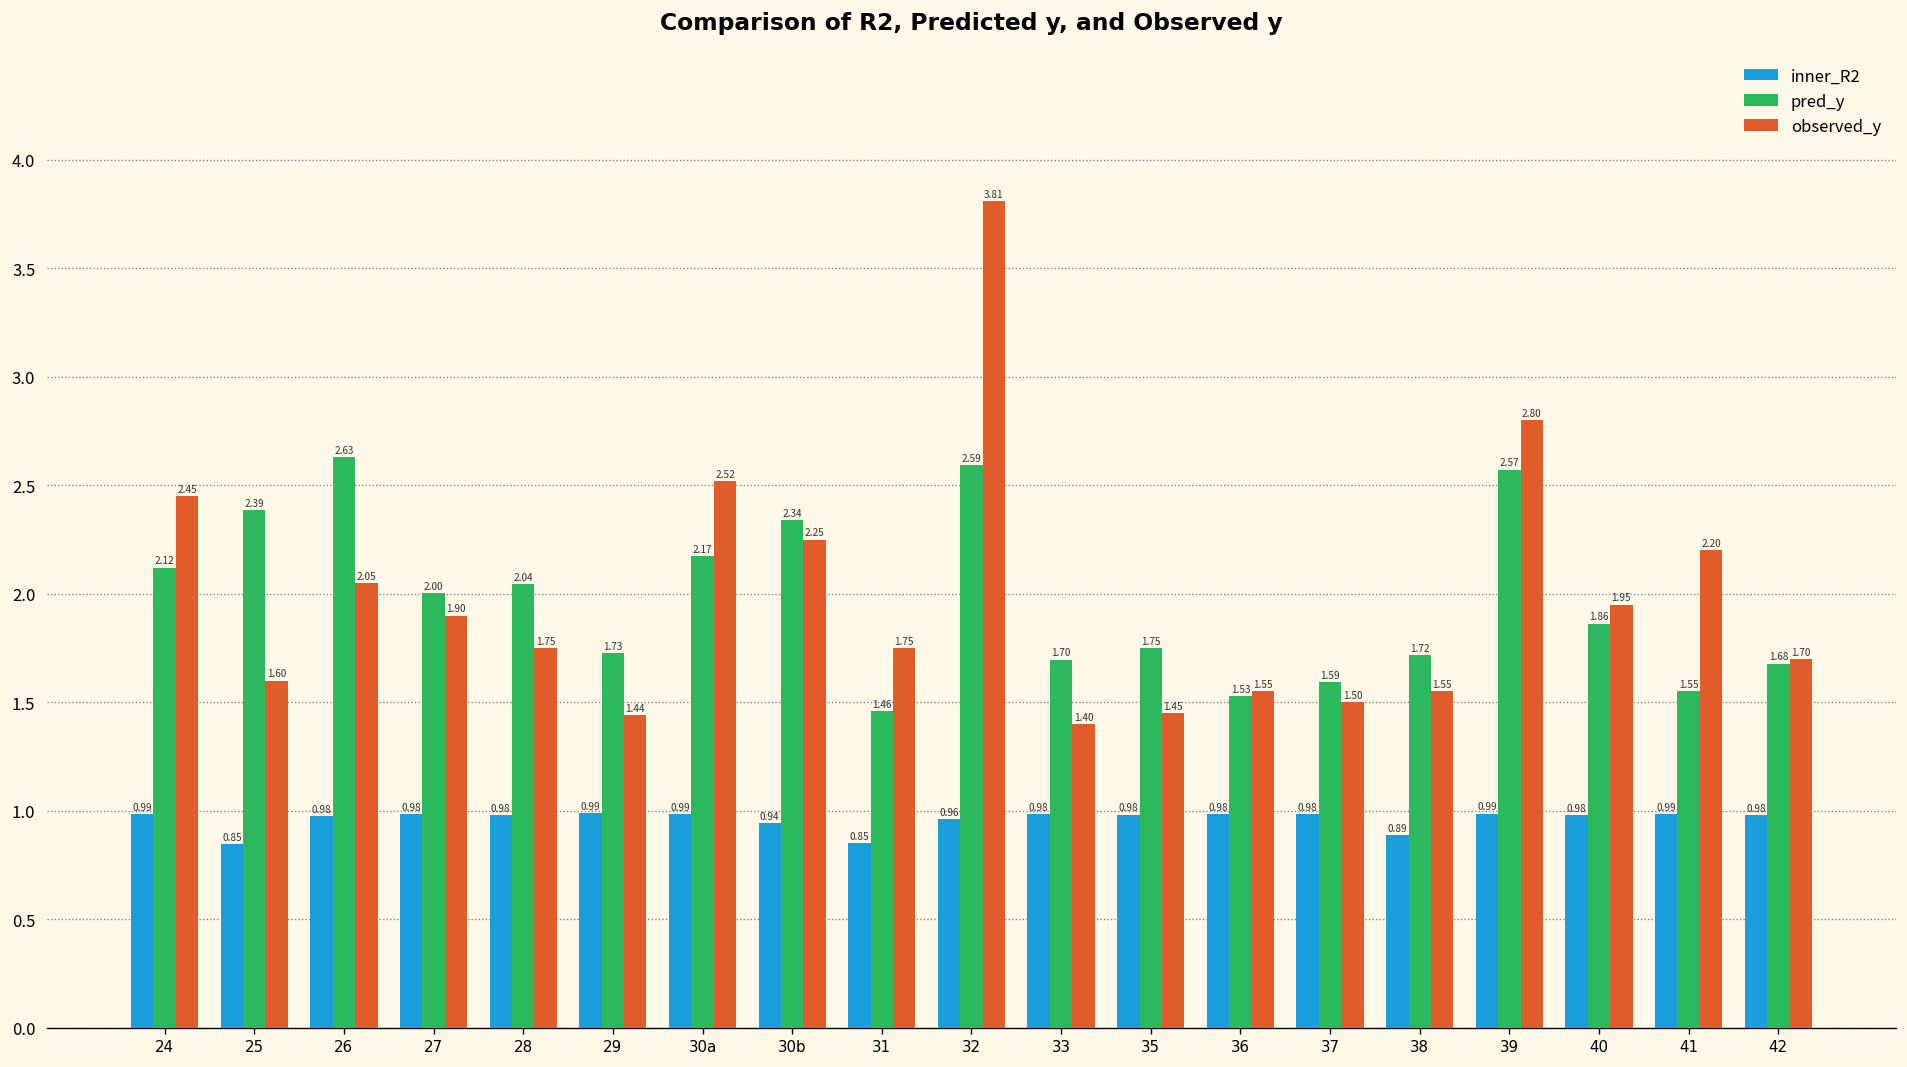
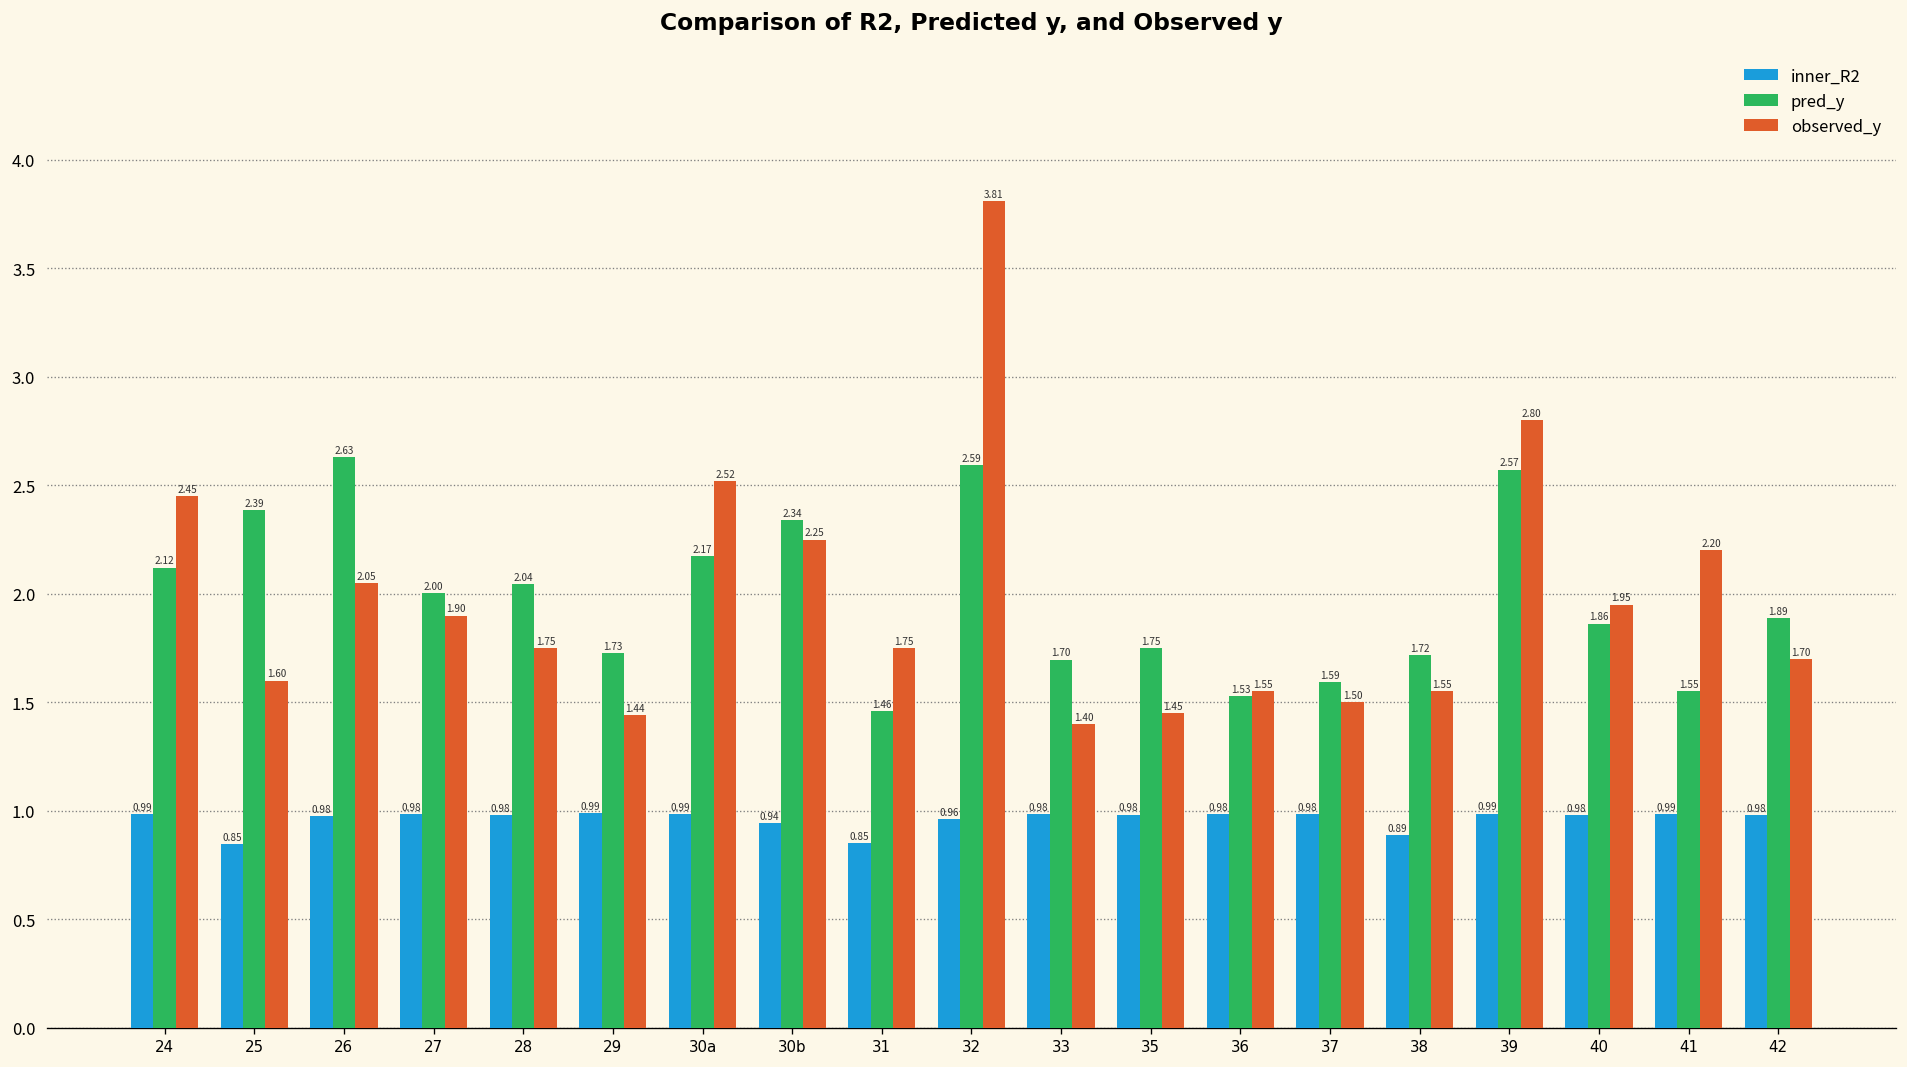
pred_y, 42: 1.68 -> 1.89
